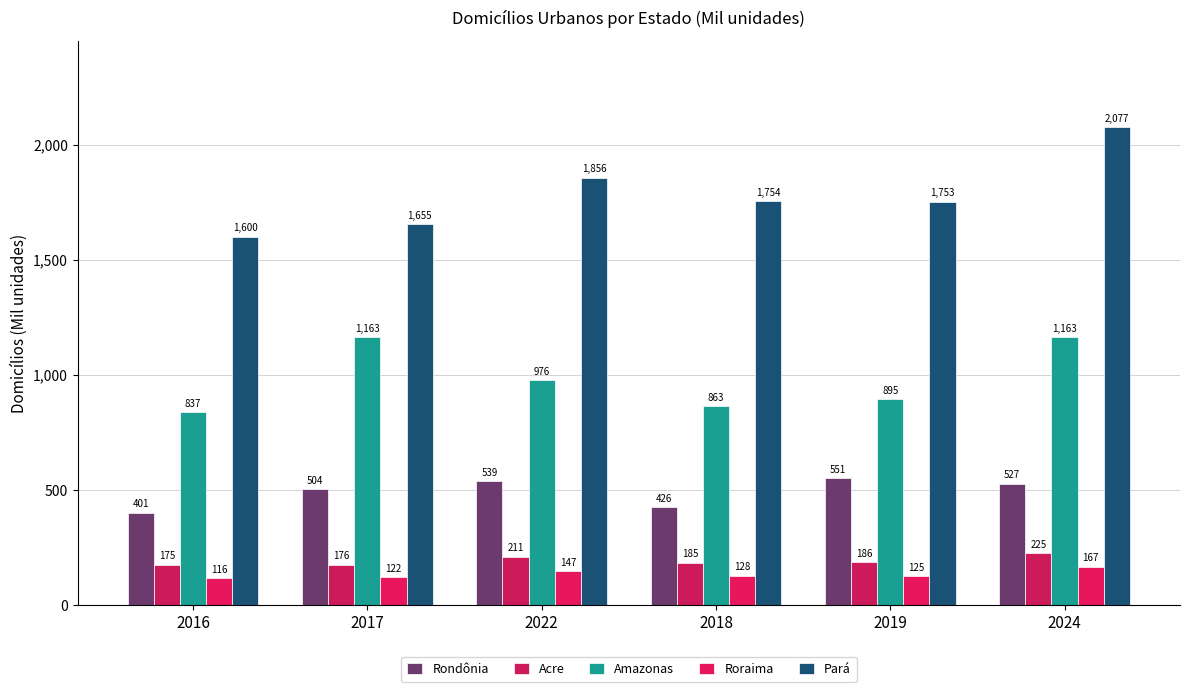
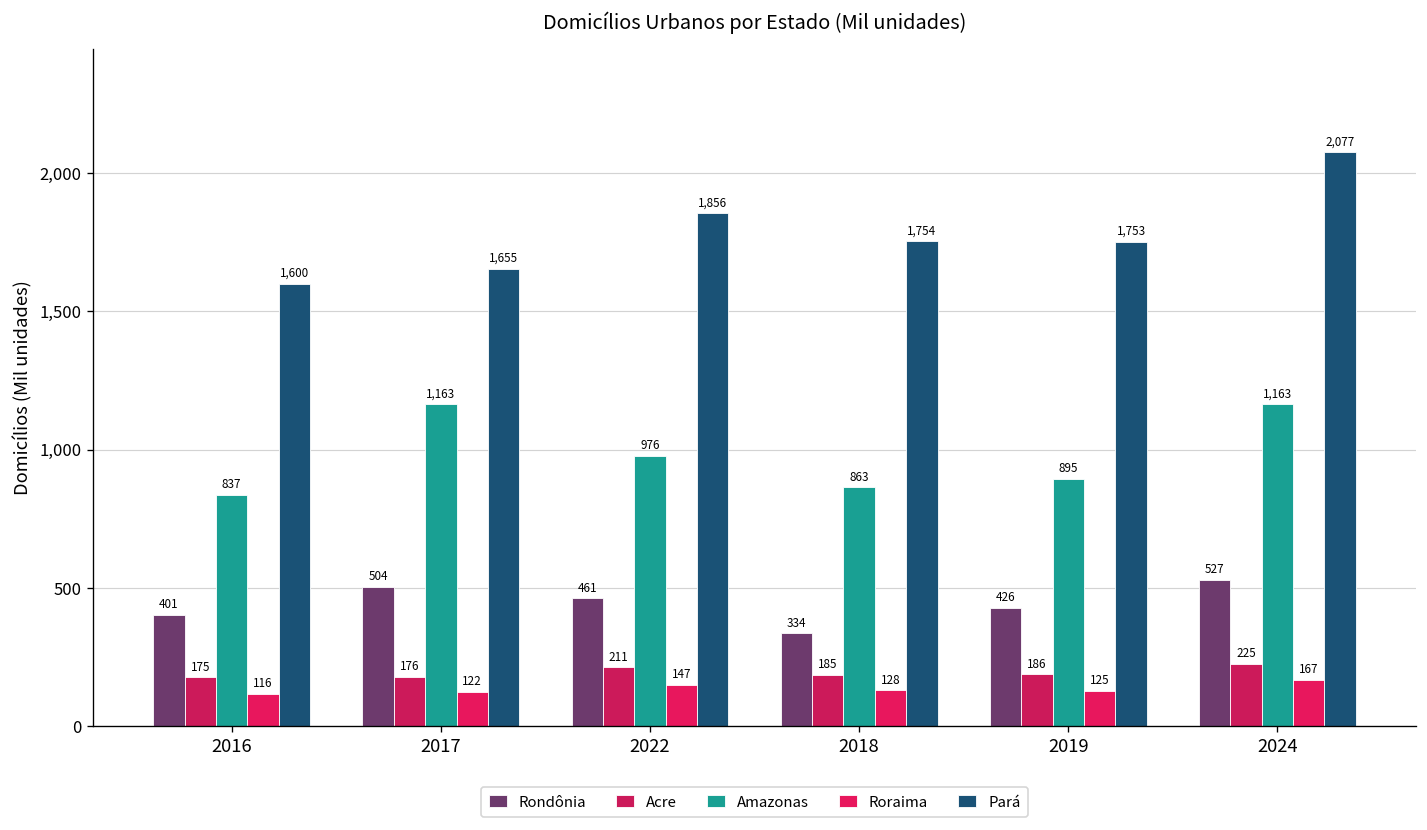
Rondônia, 2022: 539 -> 461
Rondônia, 2018: 426 -> 334
Rondônia, 2019: 551 -> 426
